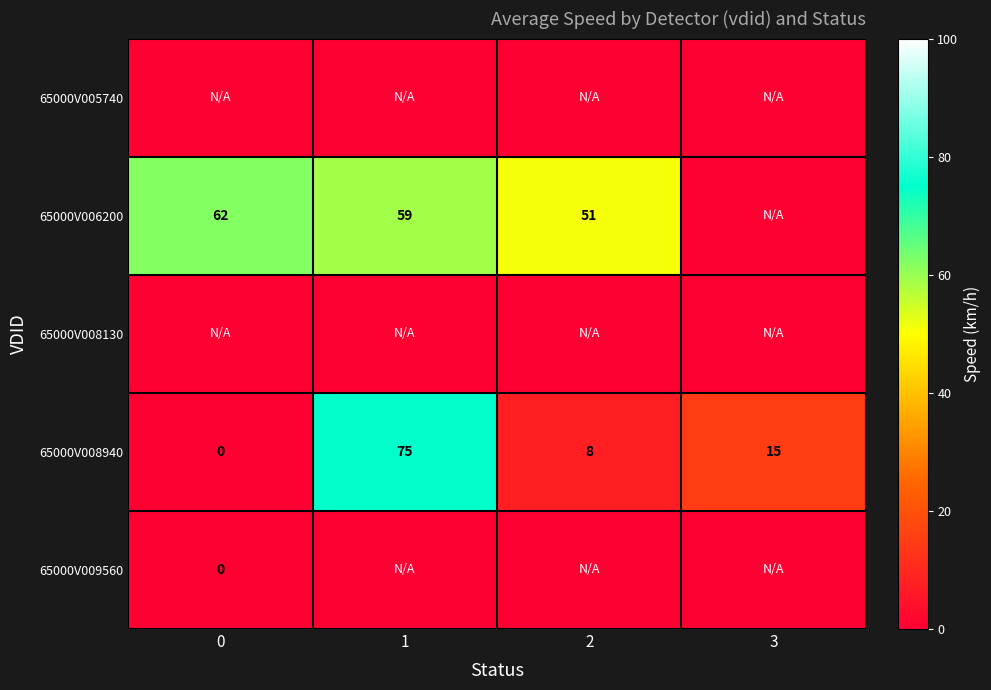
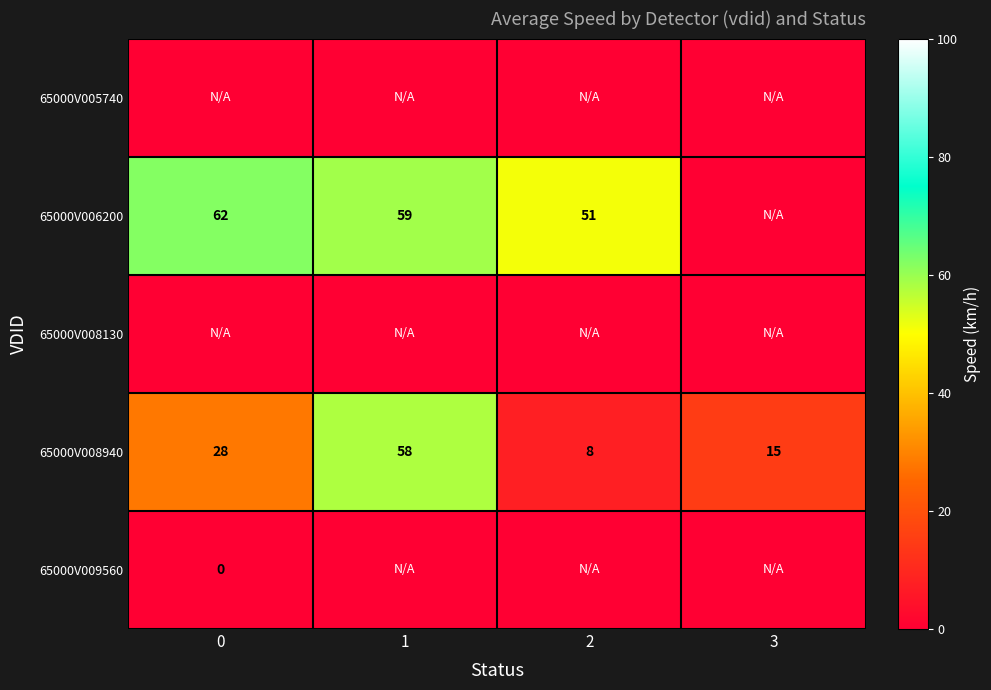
65000V008940, 0: 0 -> 28
65000V008940, 1: 75 -> 58
